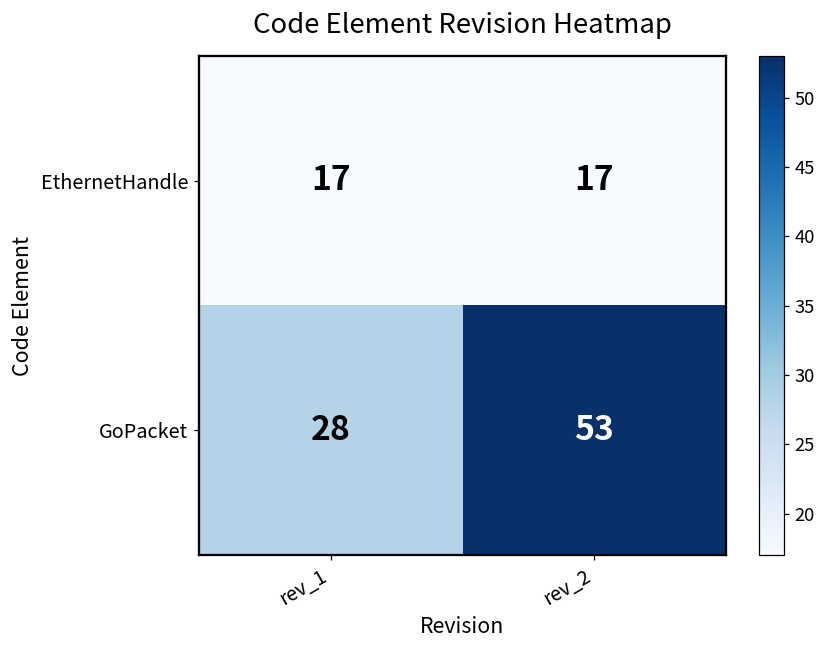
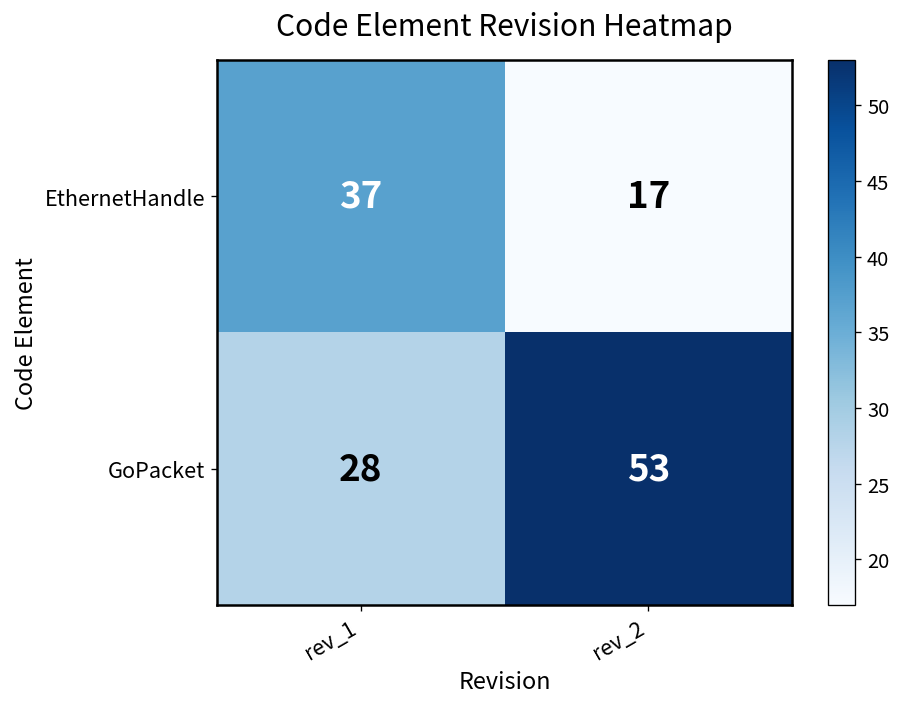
EthernetHandle, rev_1: 17 -> 37
